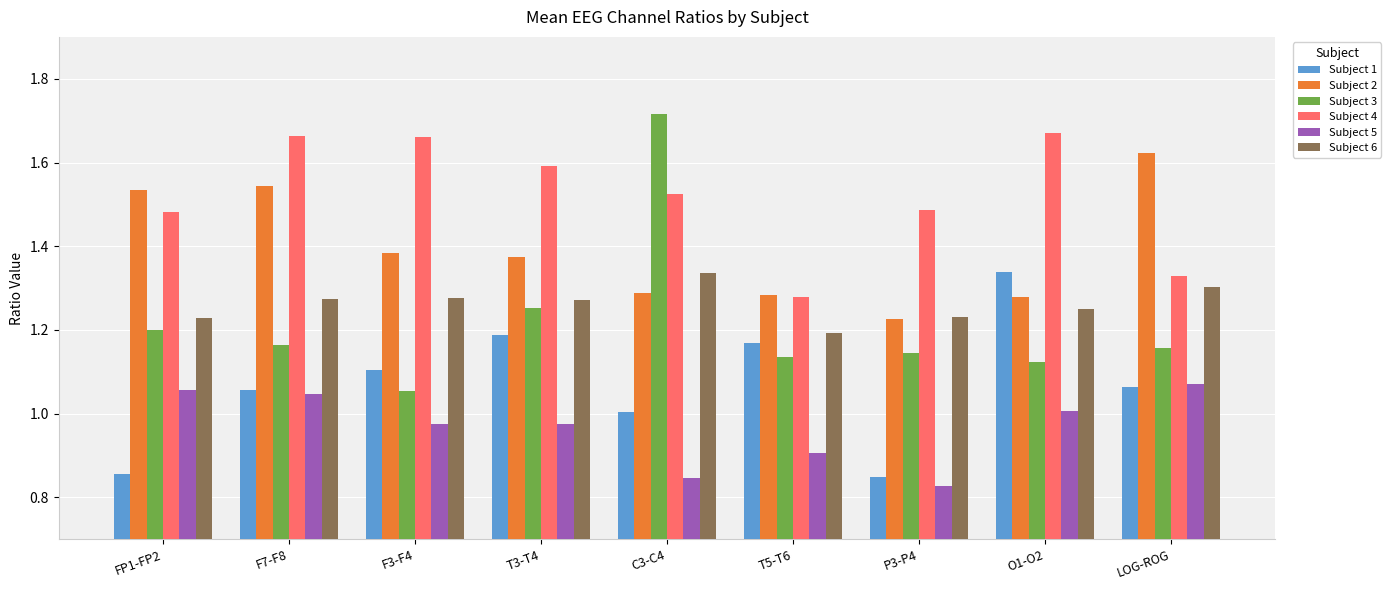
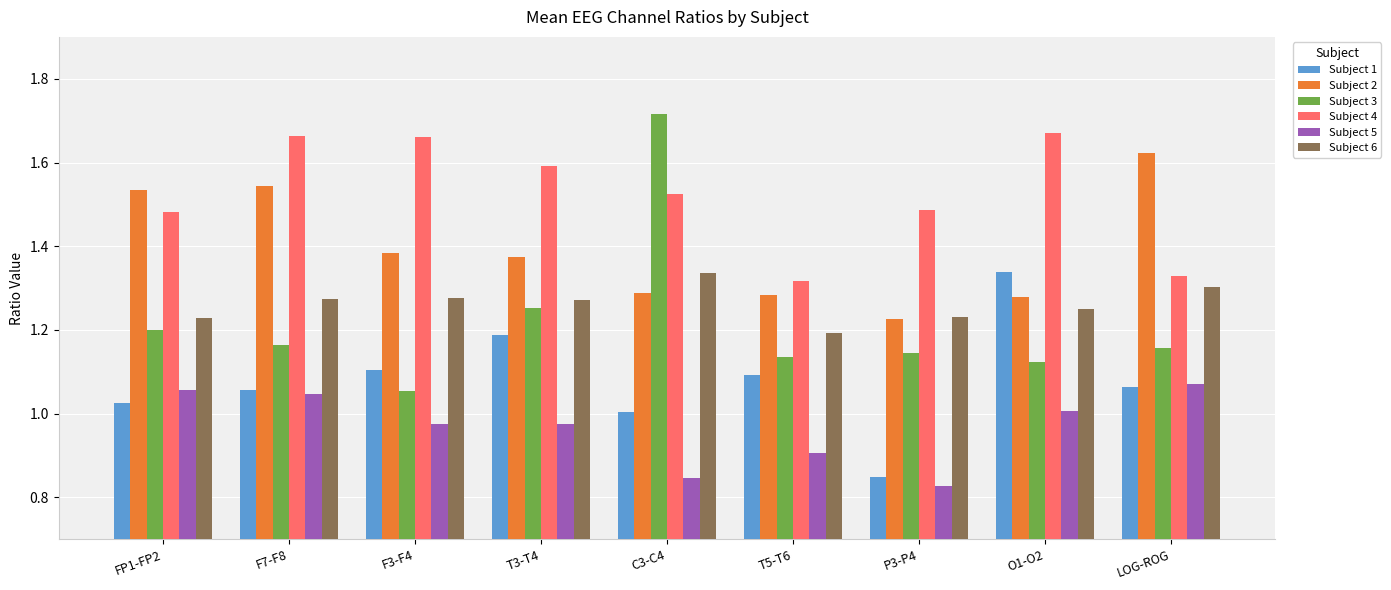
Subject 1, FP1-FP2: 0.86 -> 1.03
Subject 1, T5-T6: 1.17 -> 1.09
Subject 4, T5-T6: 1.28 -> 1.32
